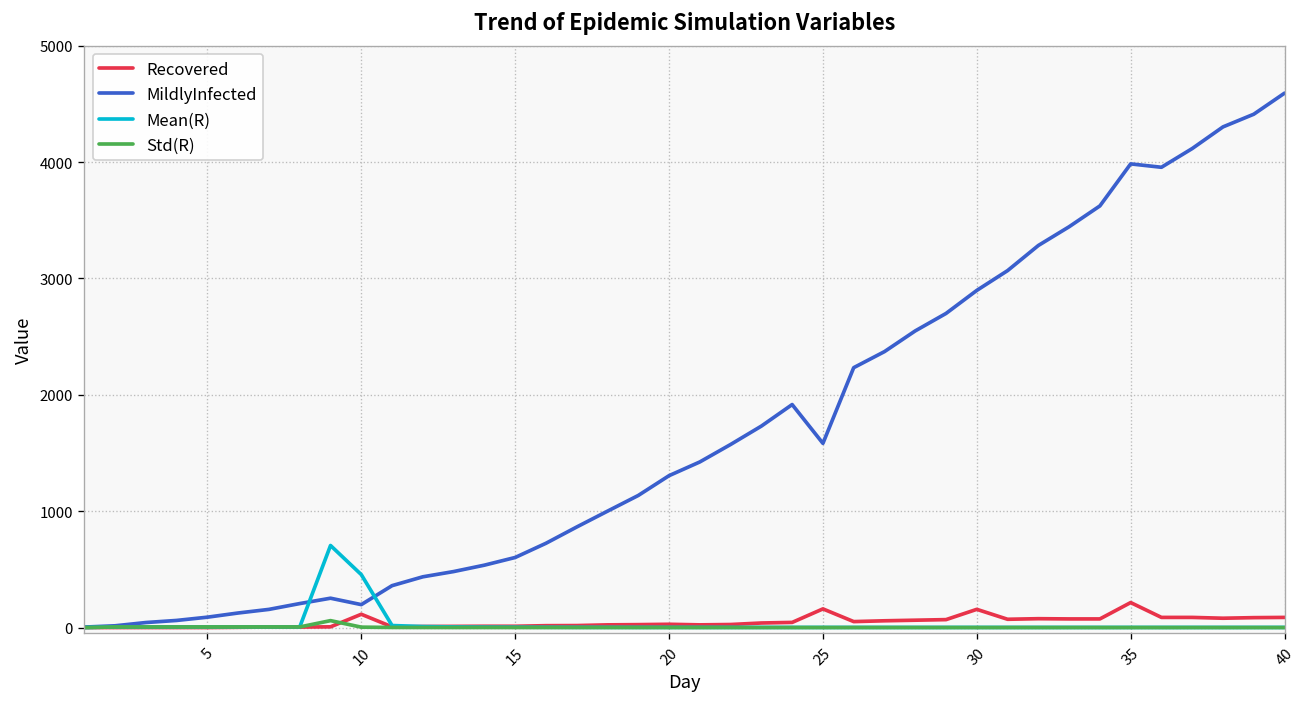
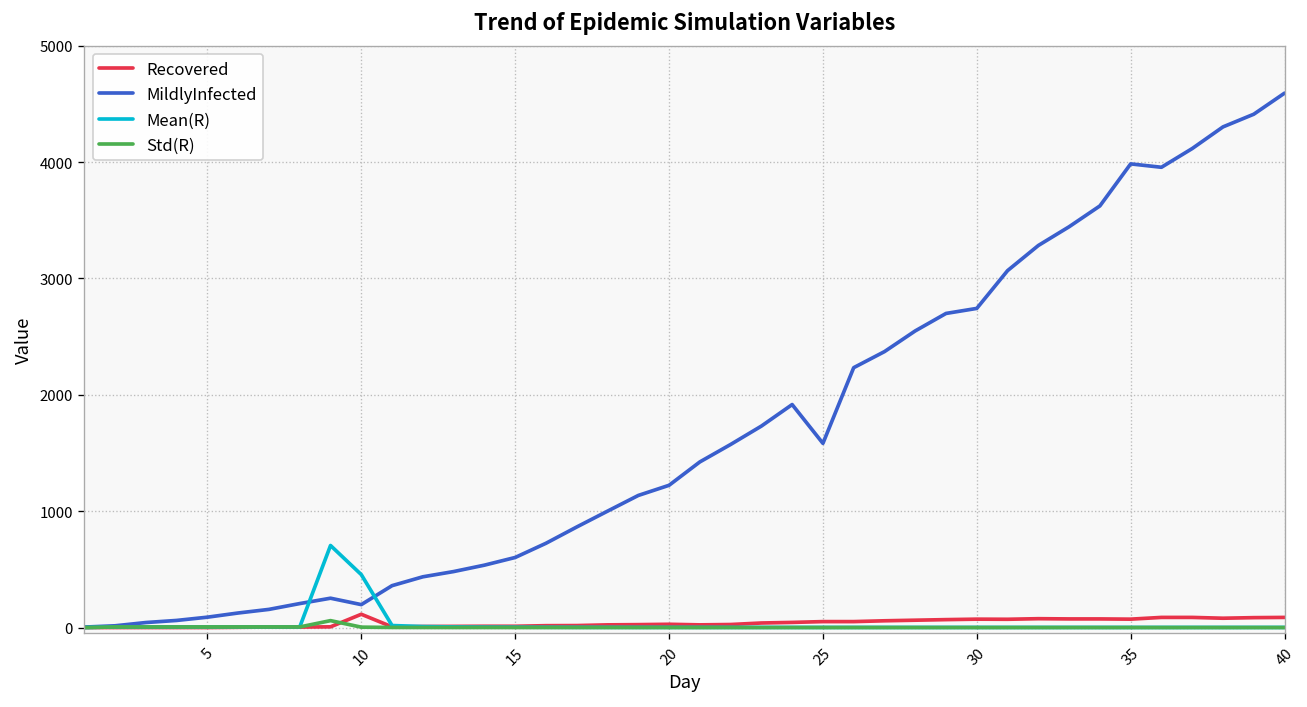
MildlyInfected, 20: 1300 -> 1200
Recovered, 25: 200 -> 100
Recovered, 30: 200 -> 100
MildlyInfected, 30: 2900 -> 2700
Recovered, 35: 200 -> 100
